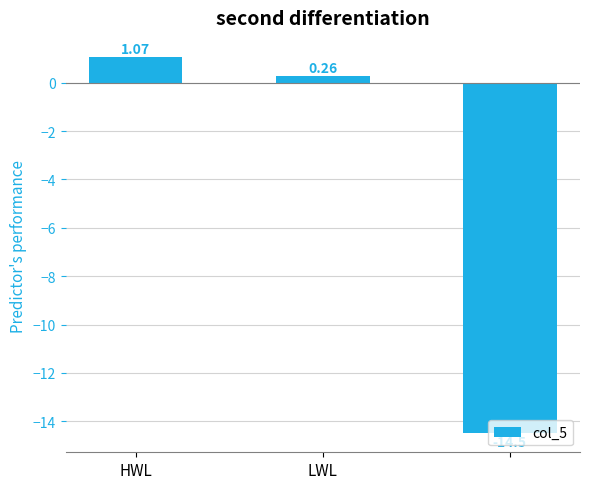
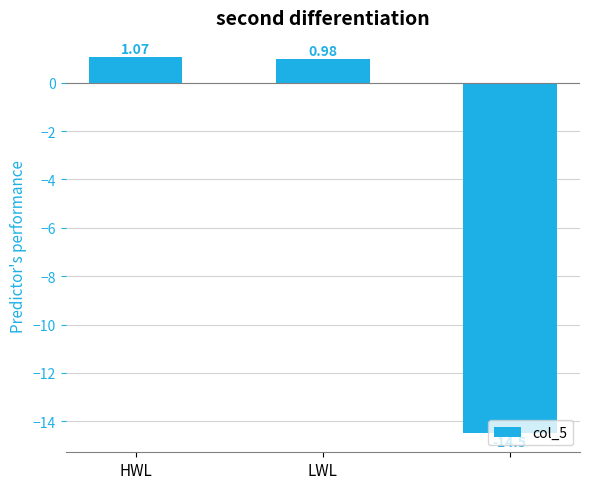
LWL: 0.26 -> 0.98
